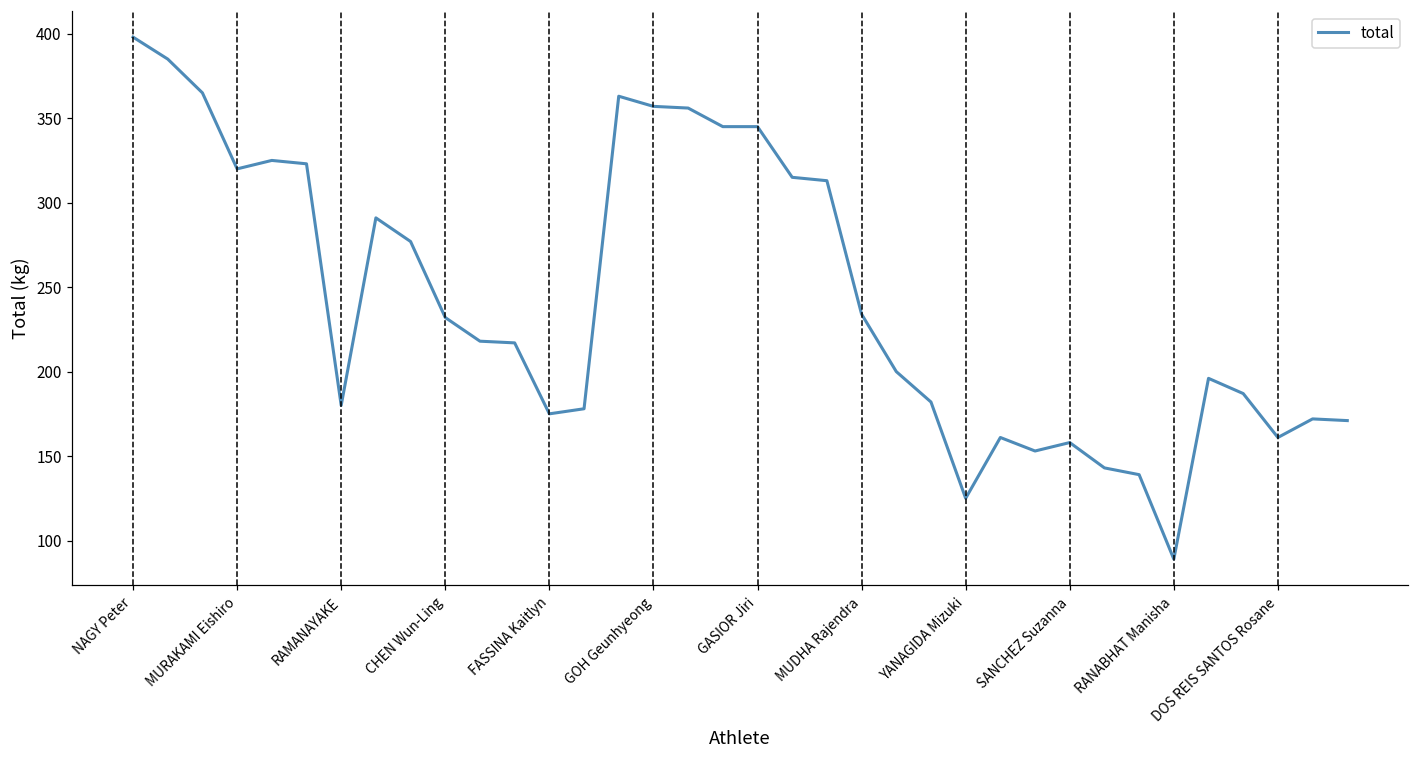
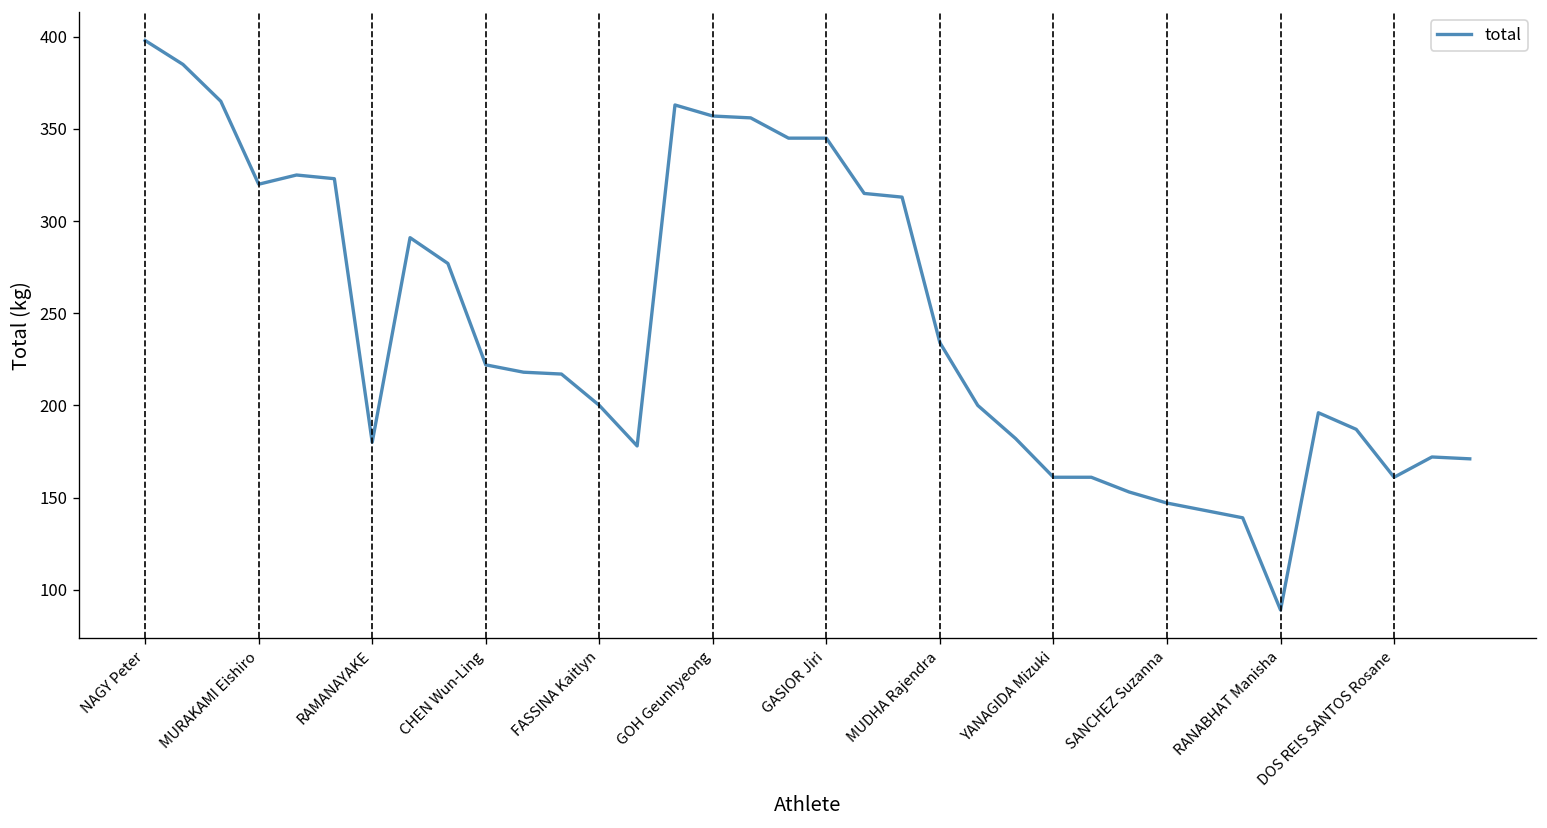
CHEN Wun-Ling: 232 -> 222
FASSINA Kaitlyn: 175 -> 200
YANAGIDA Mizuki: 125 -> 161
SANCHEZ Suzanna: 158 -> 147
